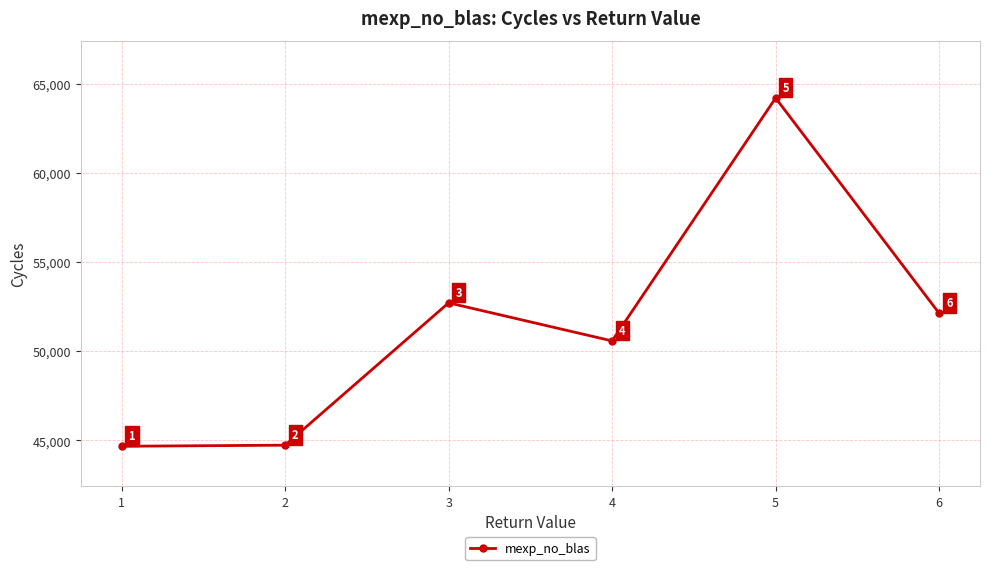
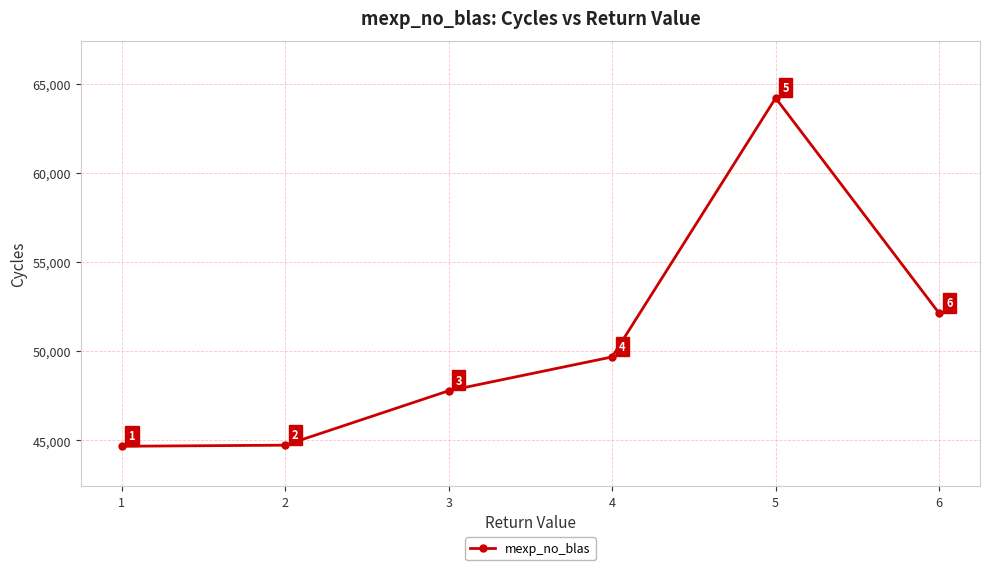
3: 52,700 -> 47,800
4: 50,600 -> 49,700
